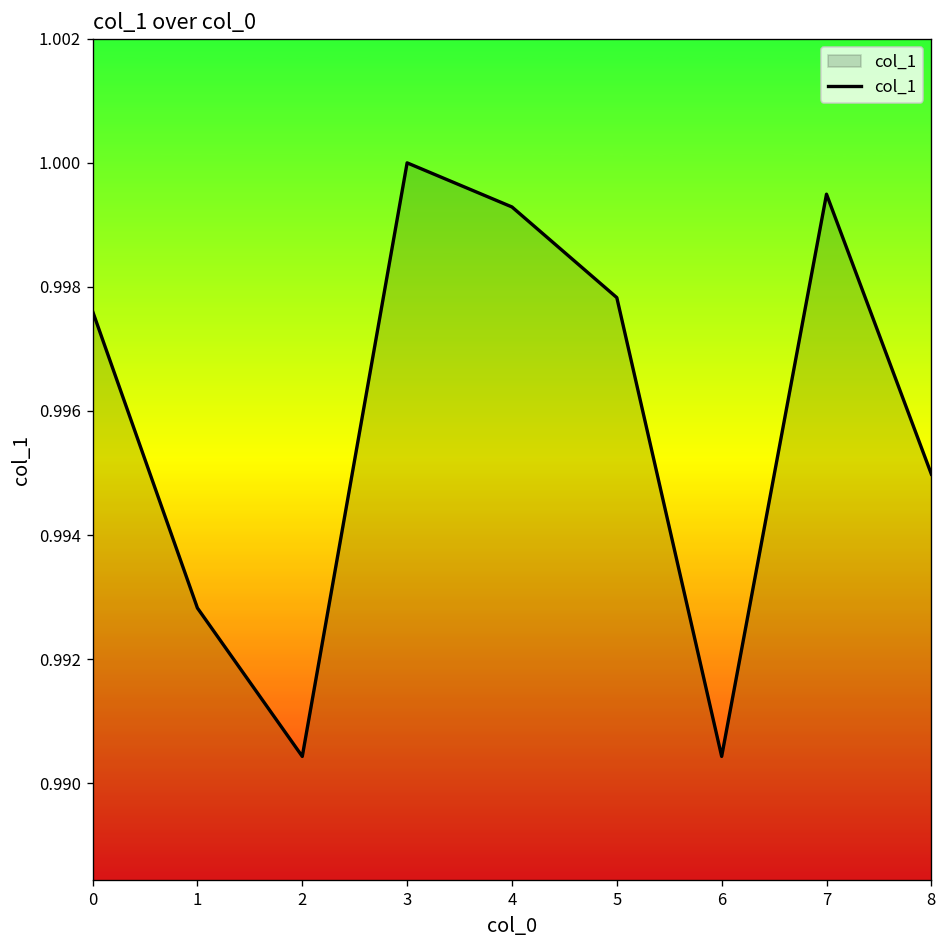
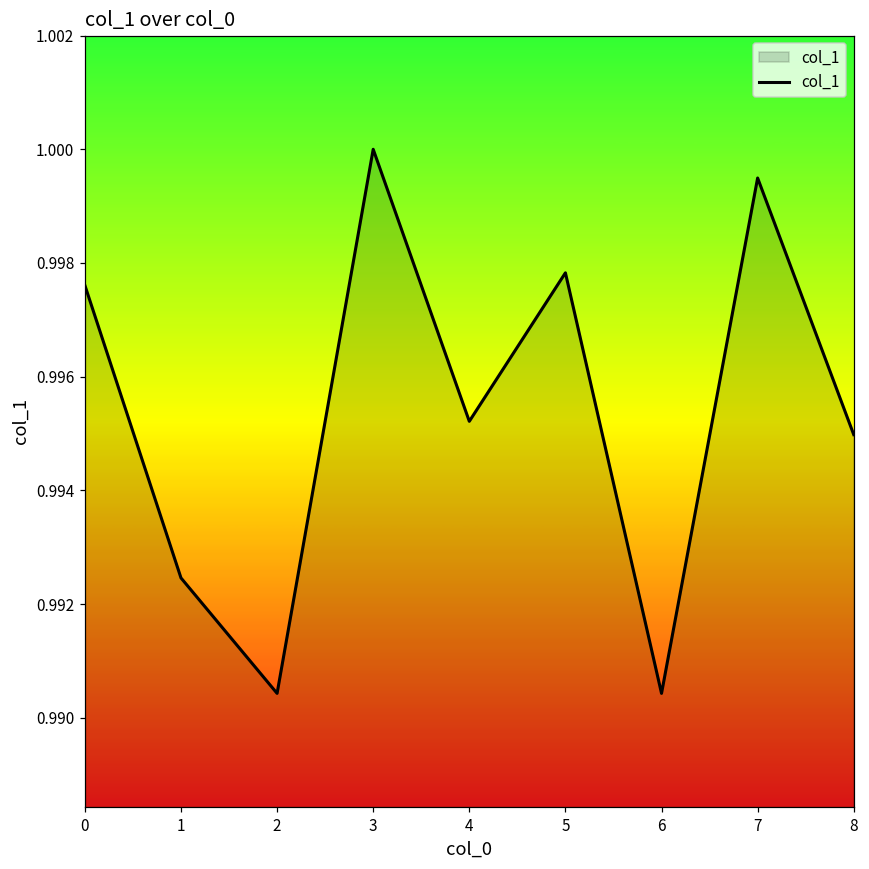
1: 0.9928 -> 0.9925
4: 0.9993 -> 0.9952
